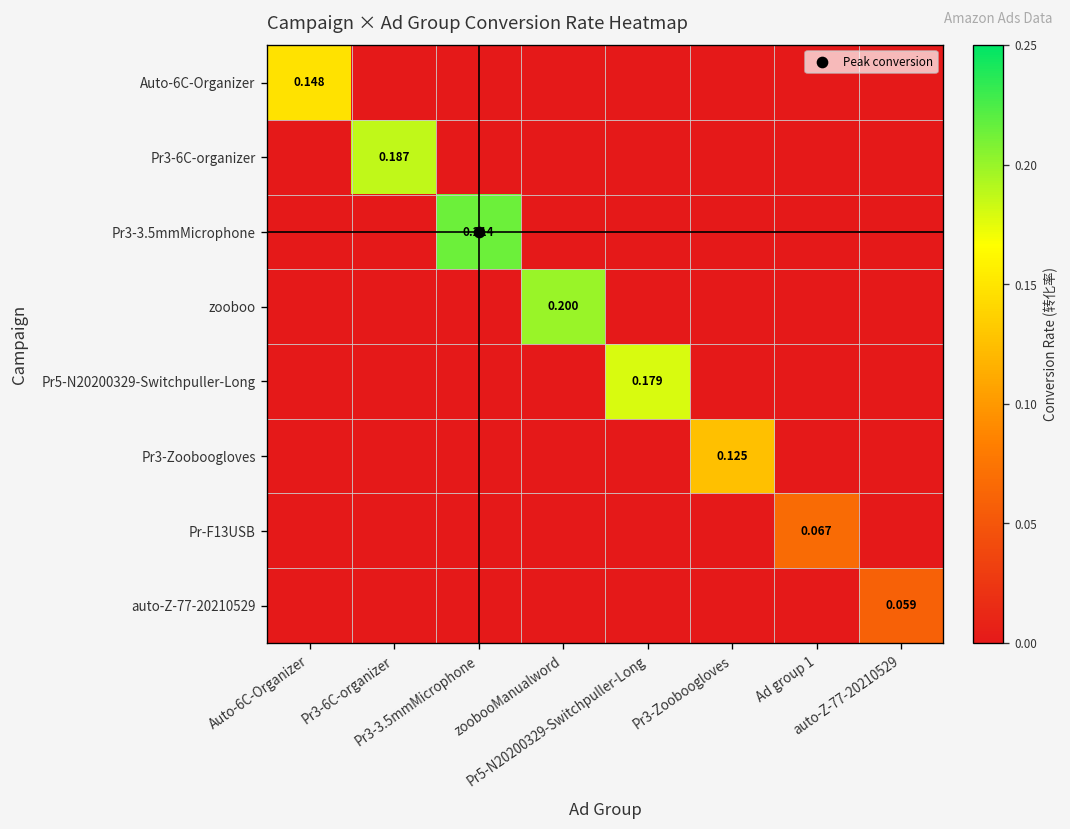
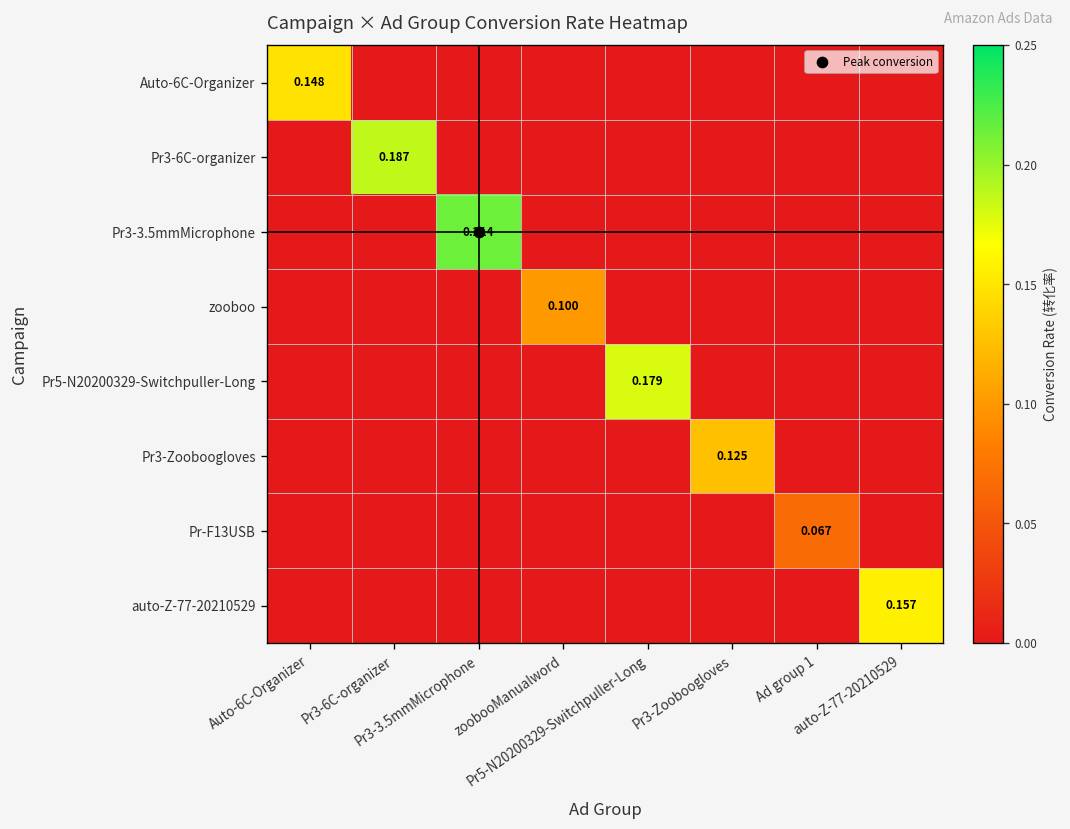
zooboo, zoobooManualword: 0.200 -> 0.100
auto-Z-77-20210529, auto-Z-77-20210529: 0.059 -> 0.157
